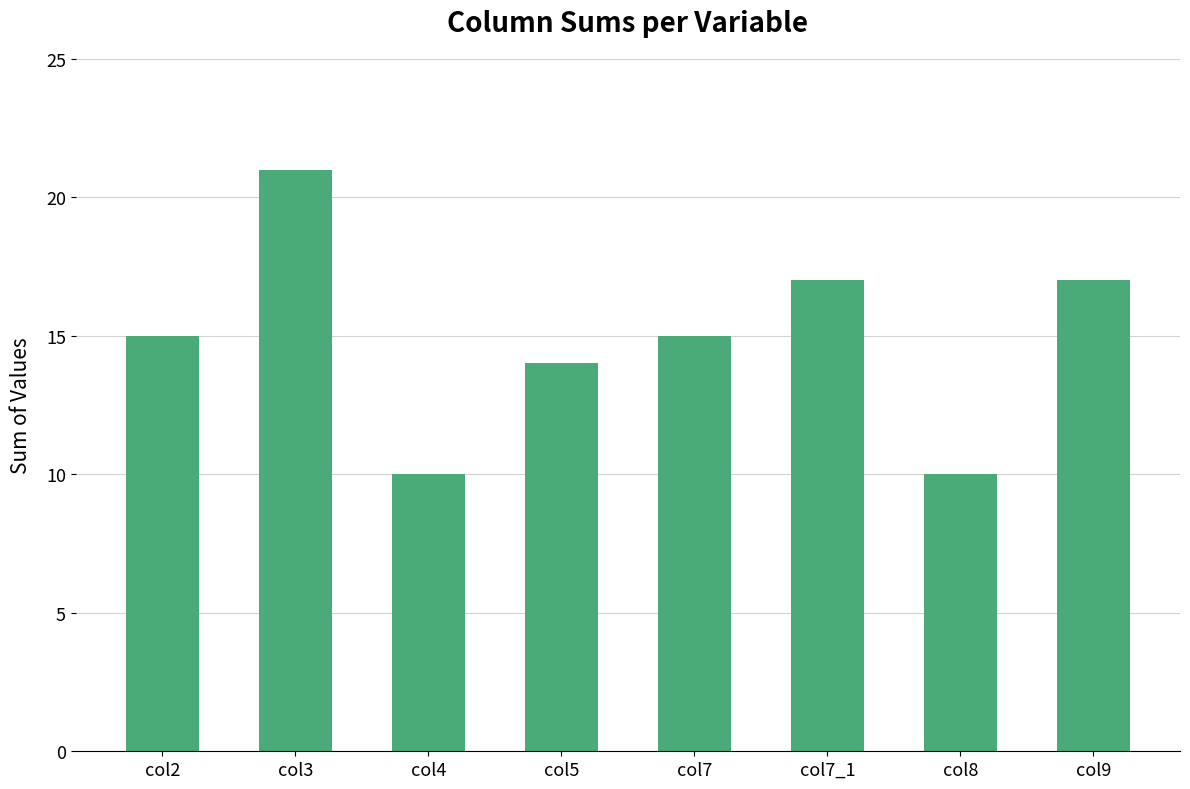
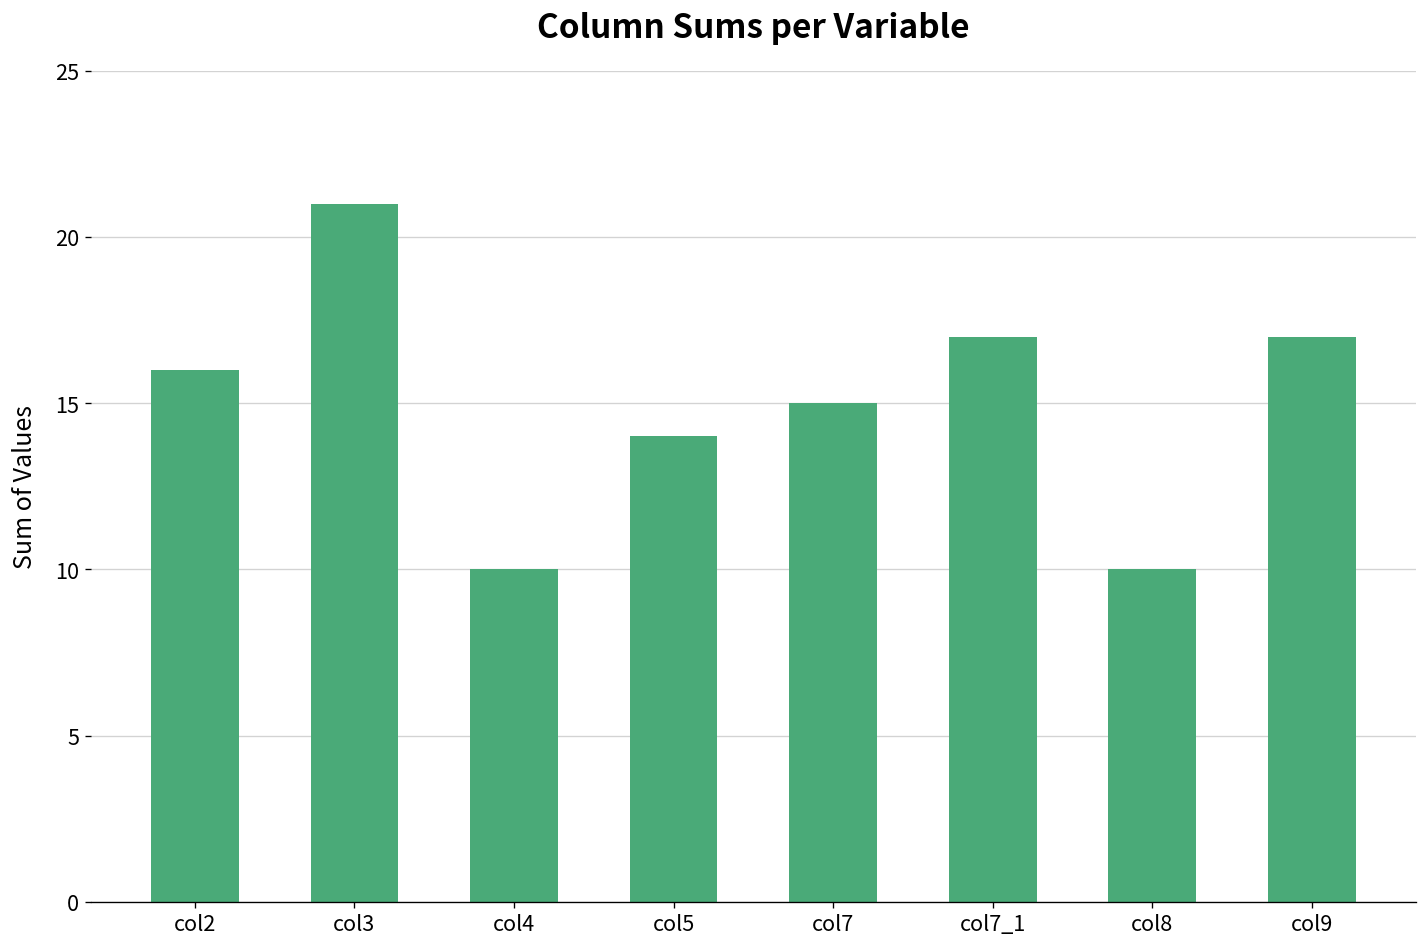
col2: 15 -> 16
